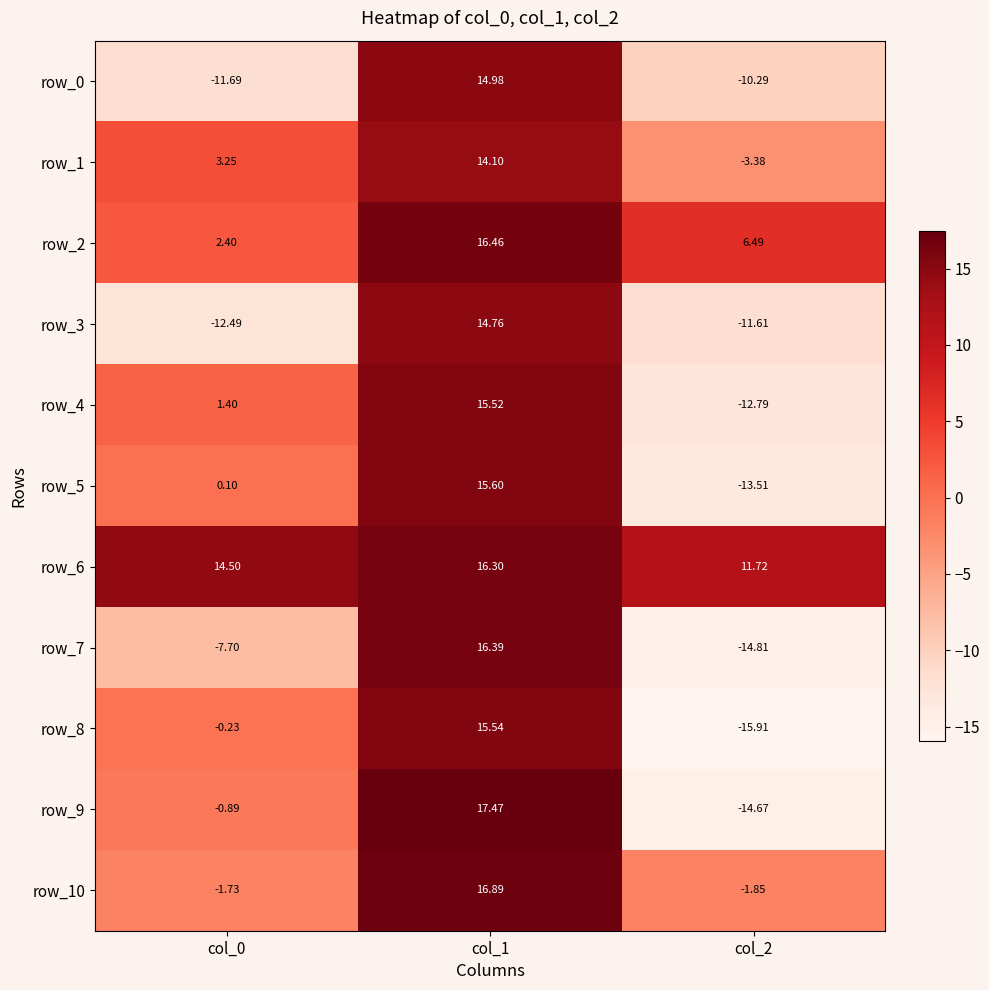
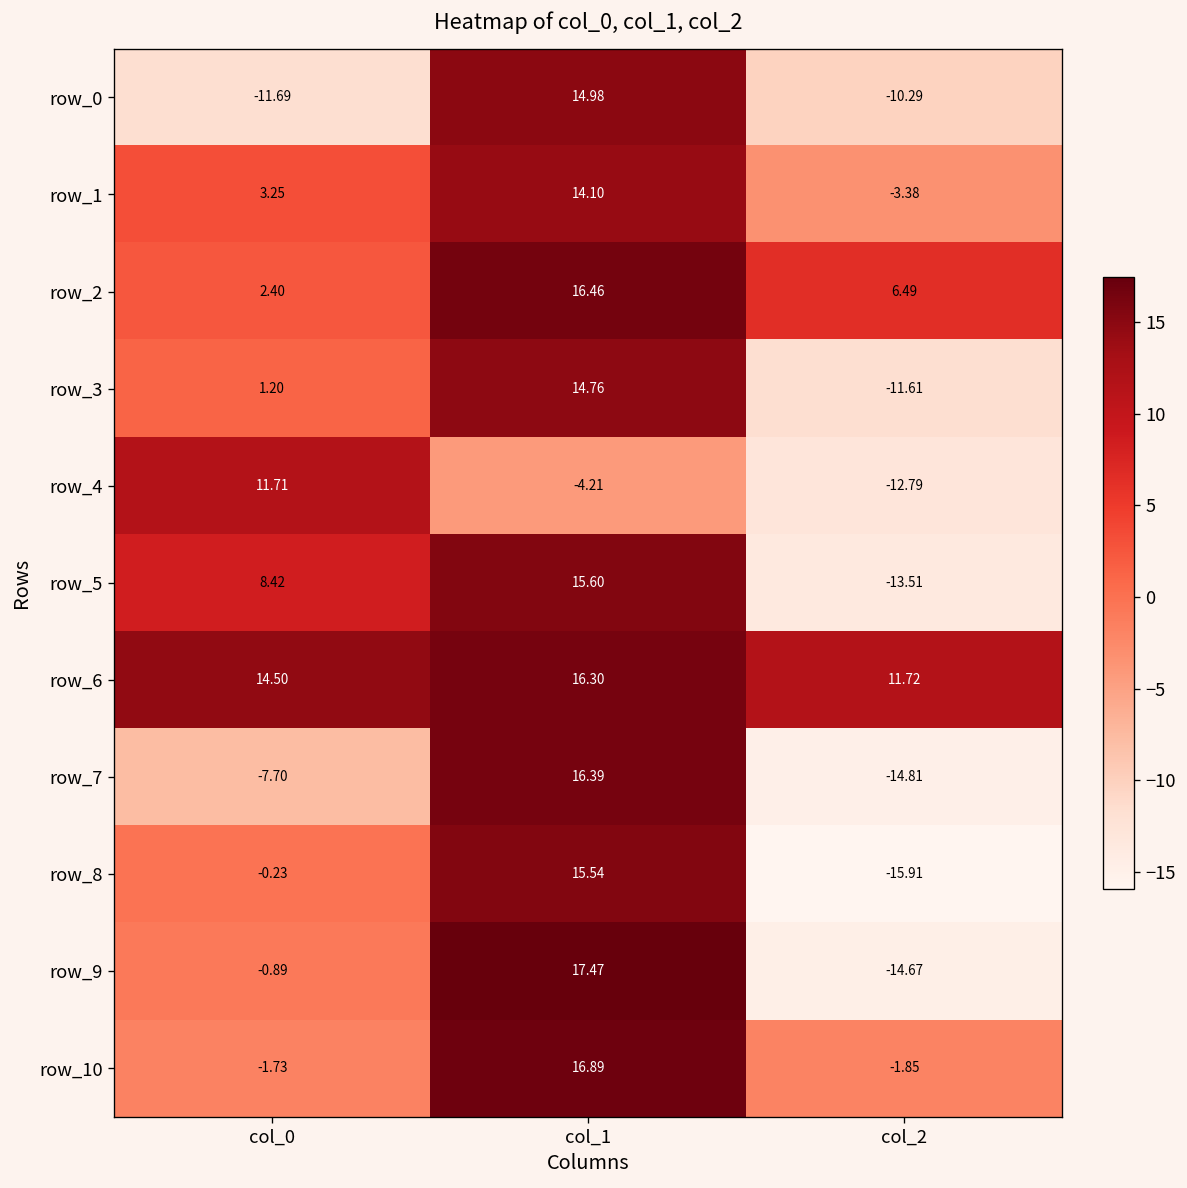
row_3, col_0: -12.49 -> 1.20
row_4, col_0: 1.40 -> 11.71
row_4, col_1: 15.52 -> -4.21
row_5, col_0: 0.10 -> 8.42
